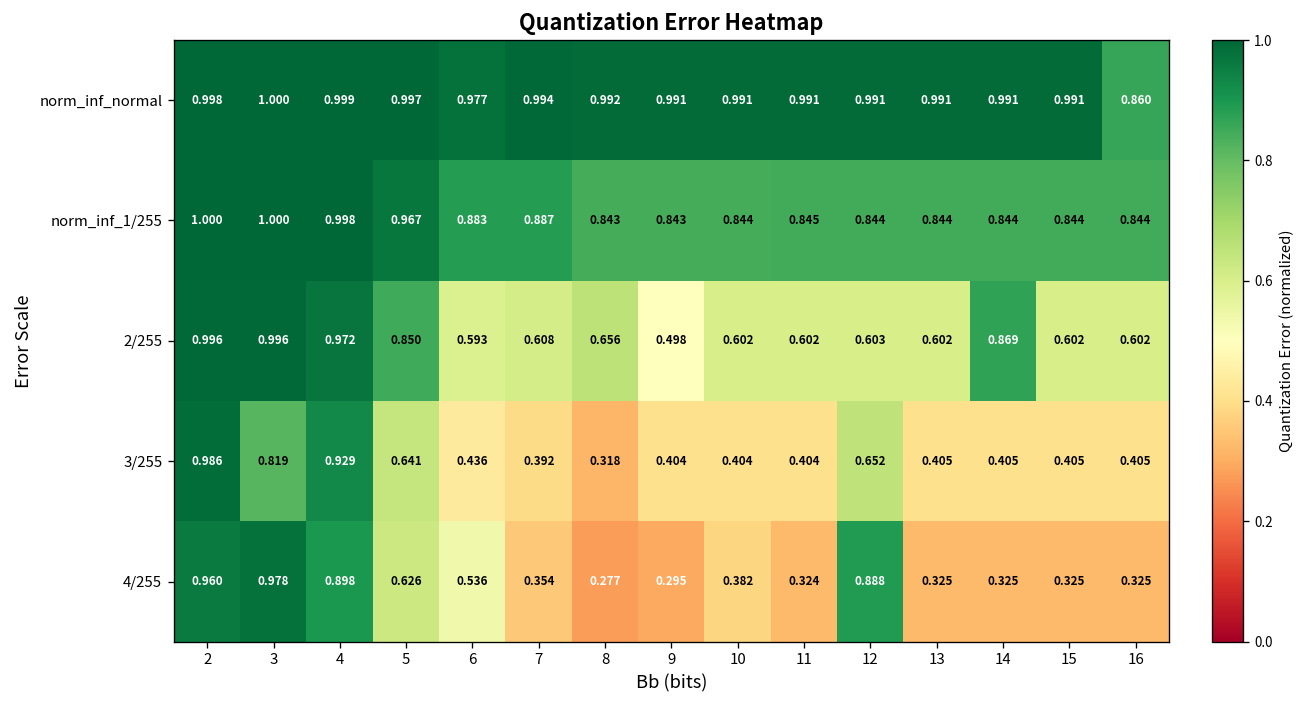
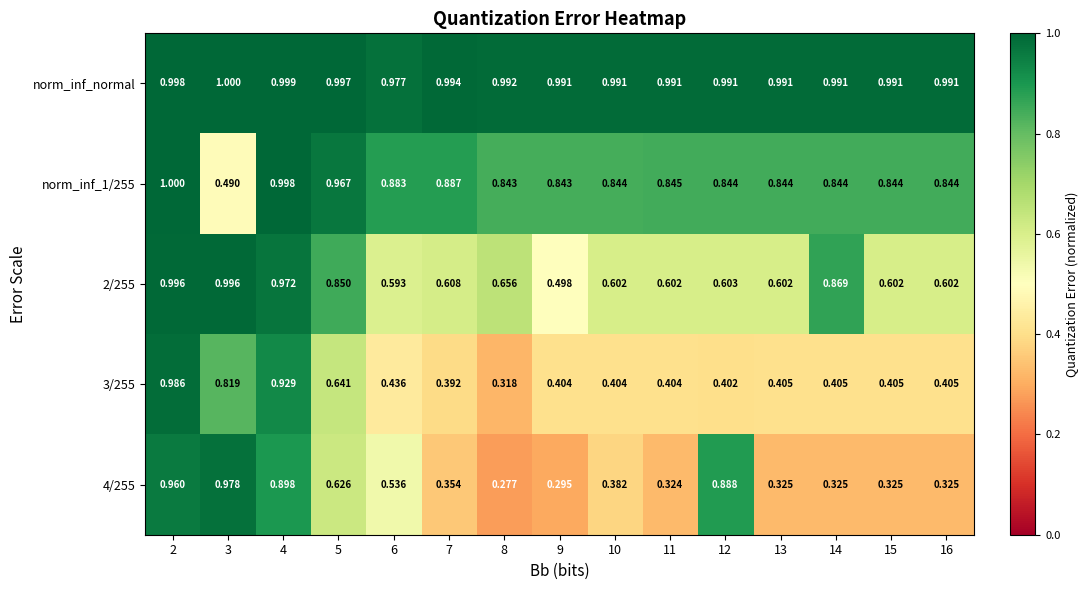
norm_inf_normal, 16: 0.860 -> 0.991
norm_inf_1/255, 3: 1.000 -> 0.490
3/255, 12: 0.652 -> 0.402
